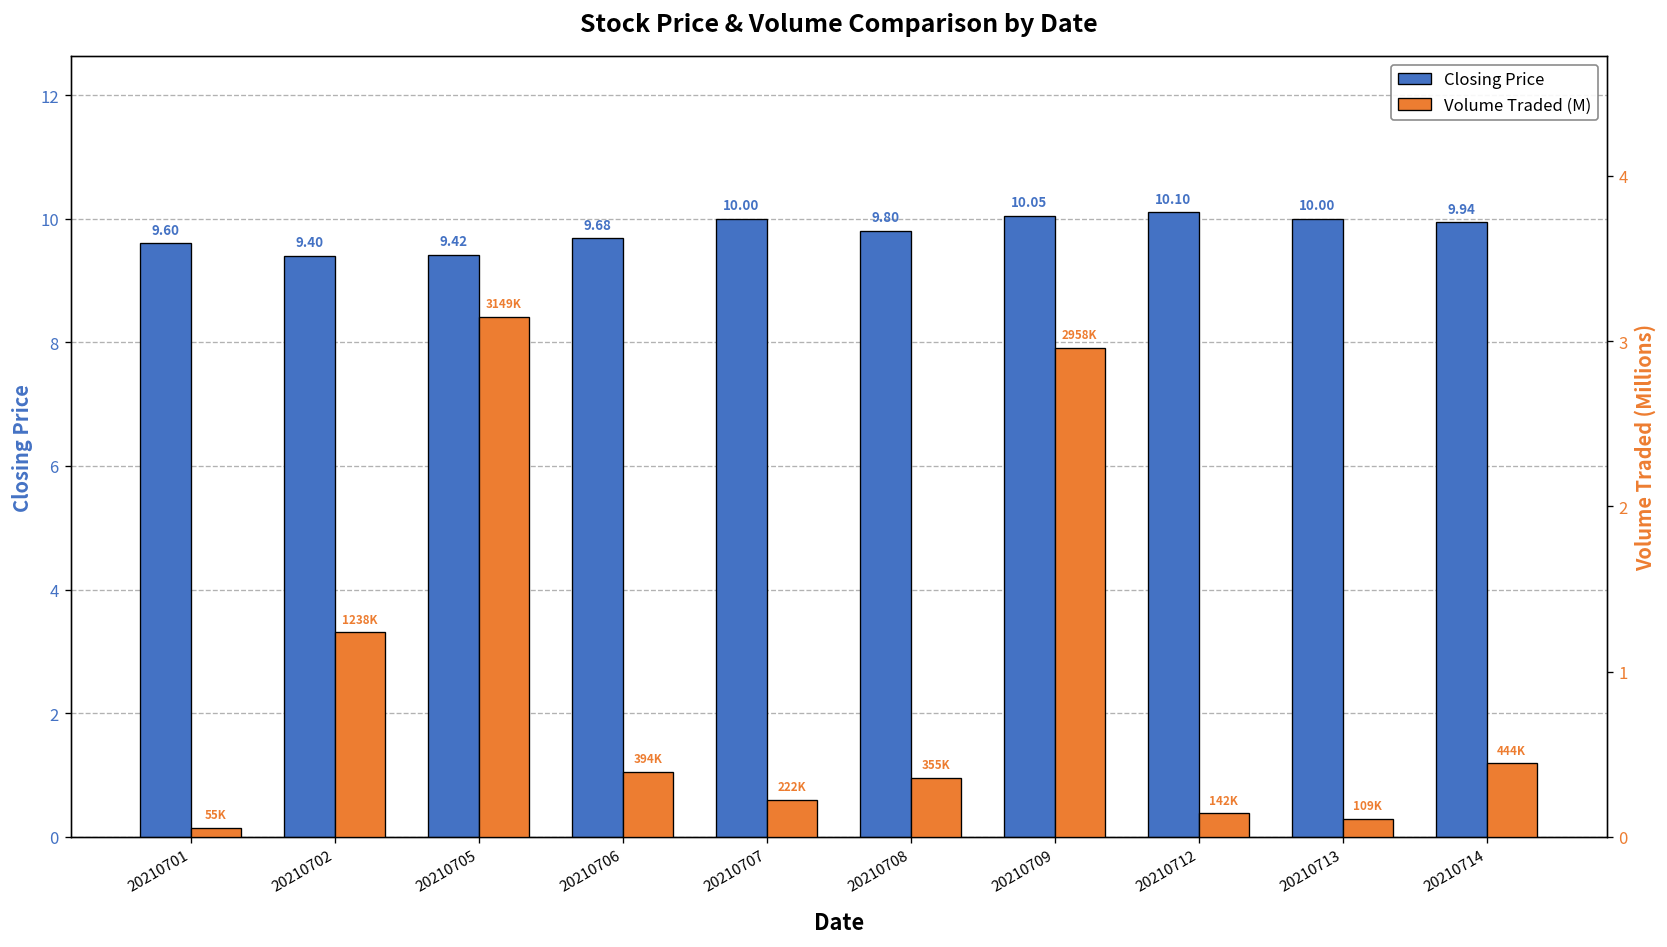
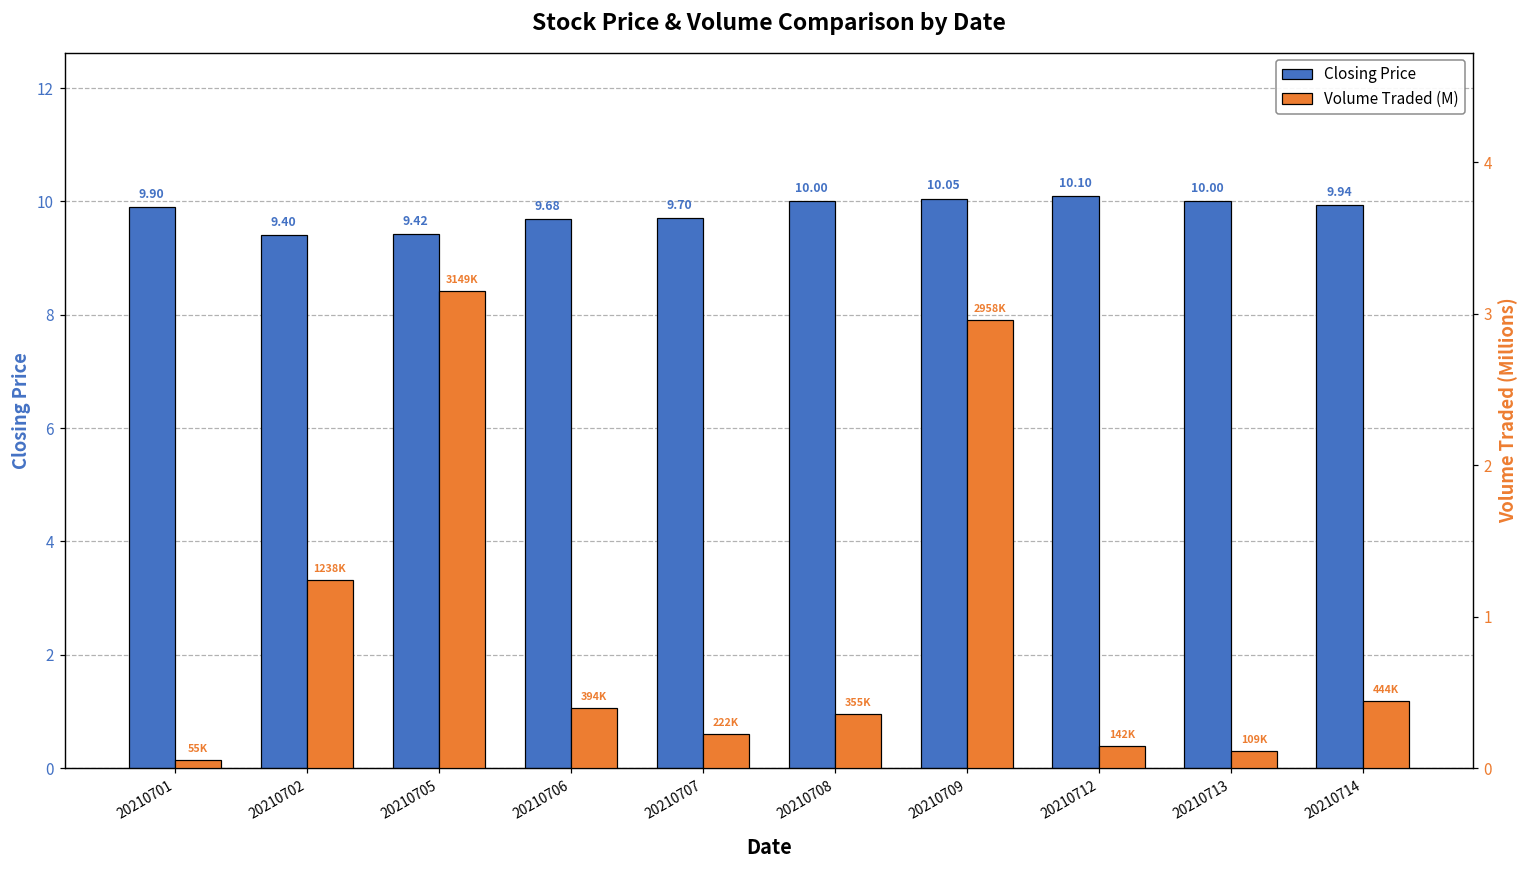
Closing Price, 20210701: 9.60 -> 9.90
Closing Price, 20210707: 10.00 -> 9.70
Closing Price, 20210708: 9.80 -> 10.00
